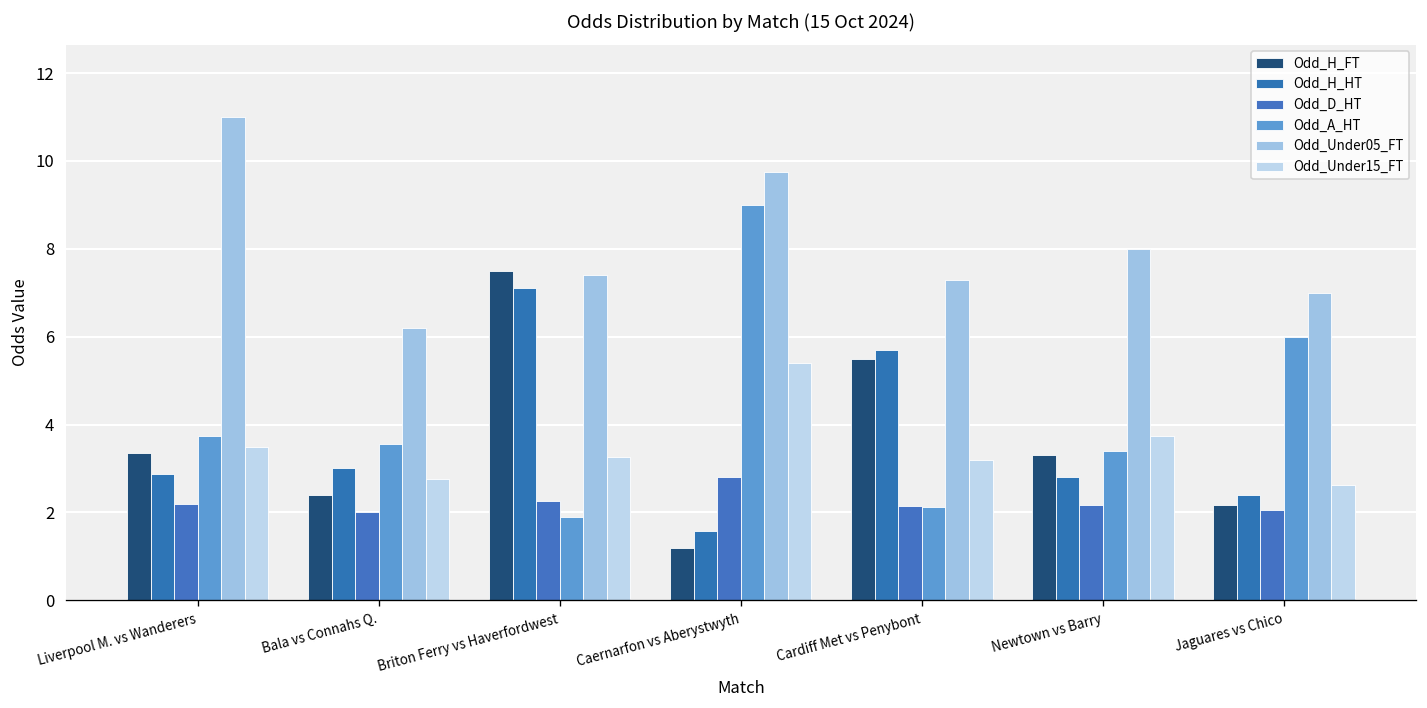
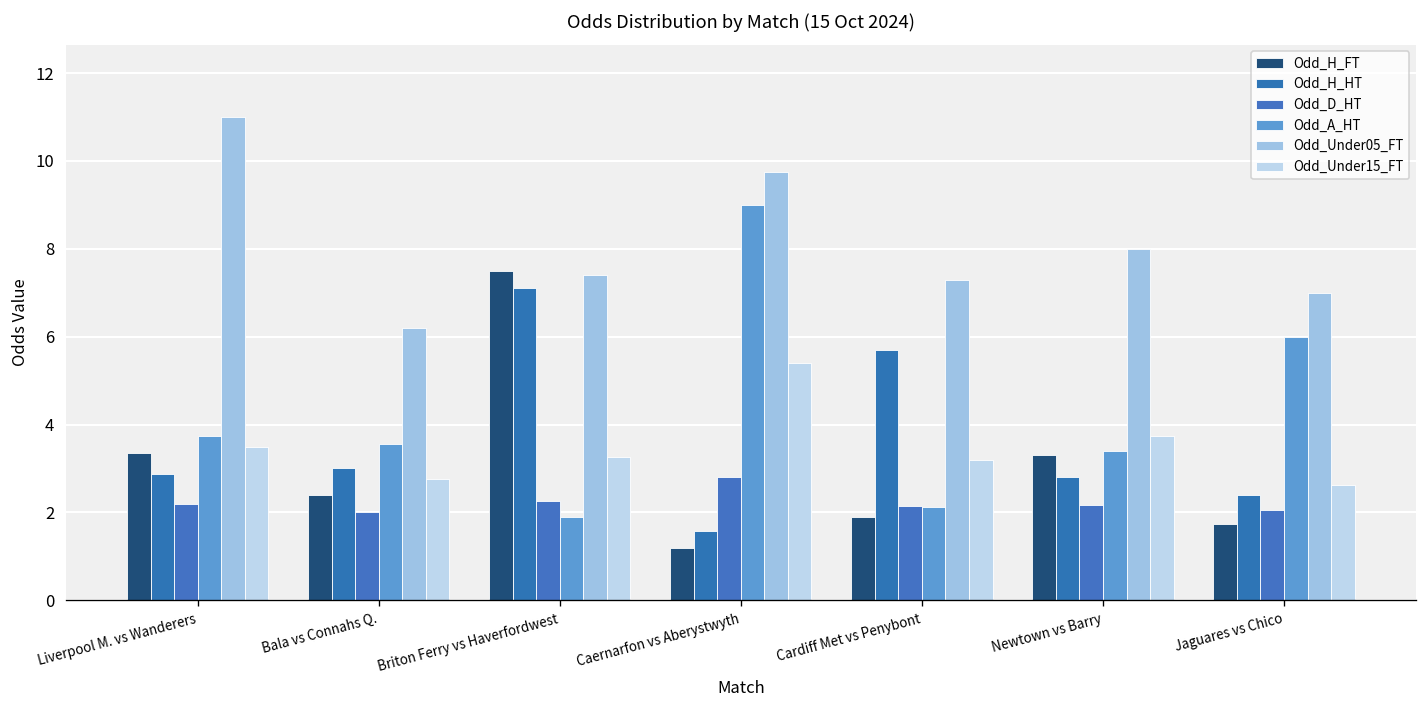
Odd_H_FT, Cardiff Met vs Penybont: 5.5 -> 1.9
Odd_H_FT, Jaguares vs Chico: 2.2 -> 1.7
